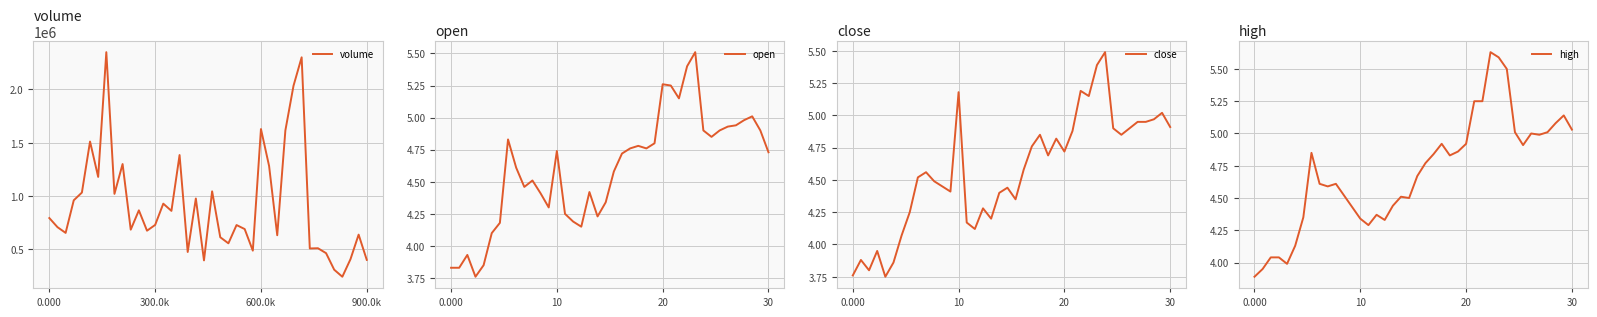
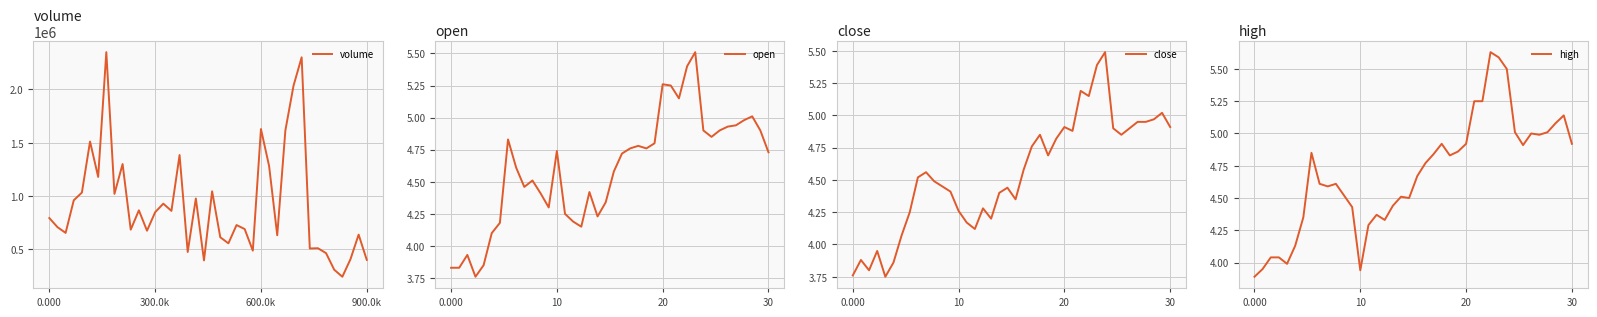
volume, 300.0k: 730000 -> 850000
close, 10: 5.18 -> 4.26
close, 20: 4.72 -> 4.91
high, 10: 4.34 -> 3.94
high, 30: 5.03 -> 4.92
